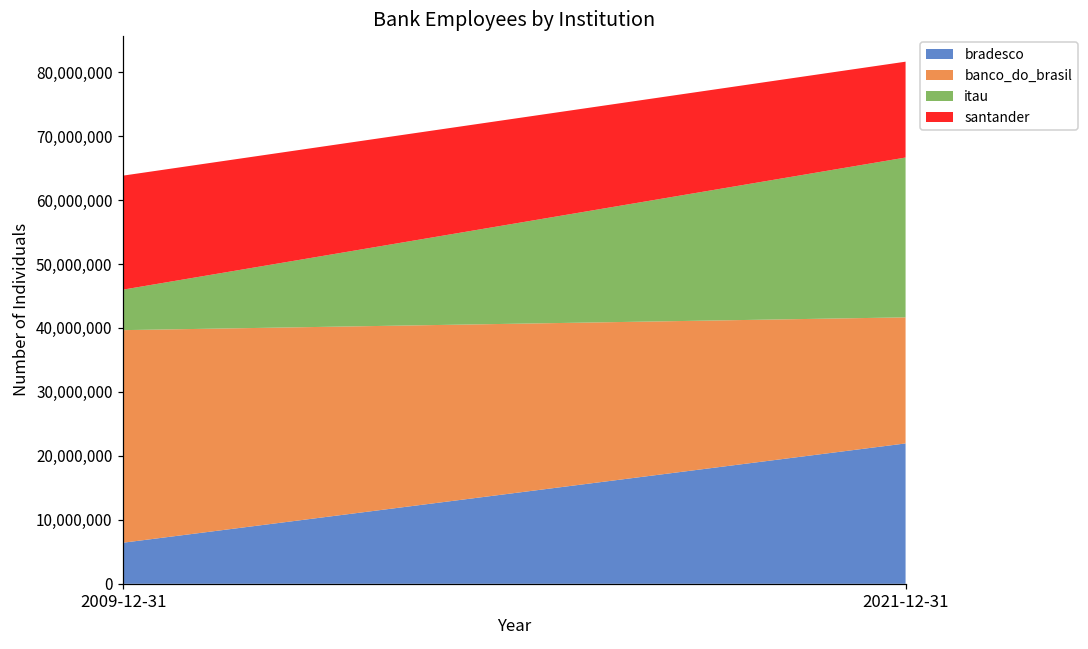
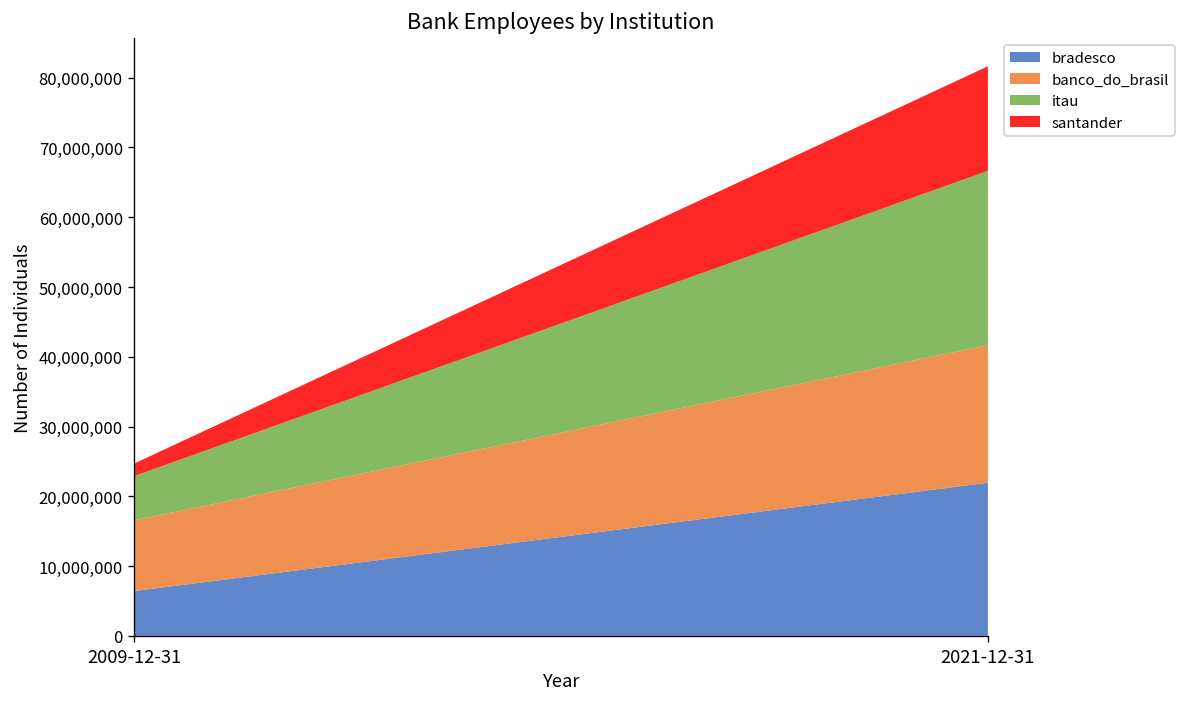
banco_do_brasil, 2009-12-31: 33,000,000 -> 10,000,000
santander, 2009-12-31: 18,000,000 -> 2,000,000
